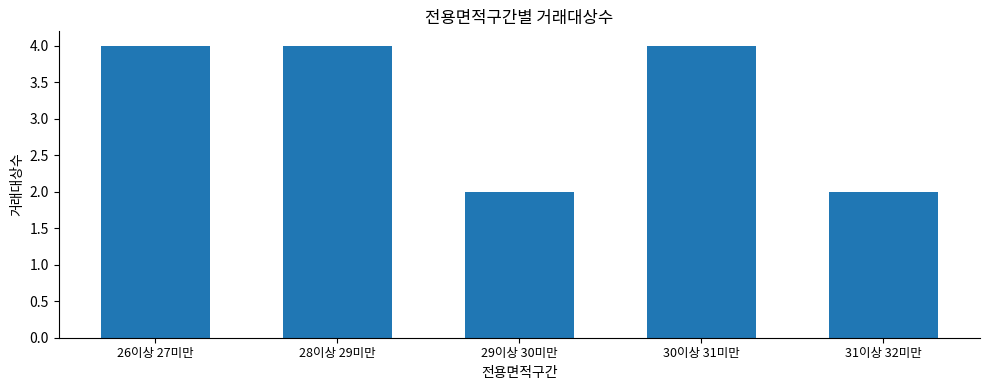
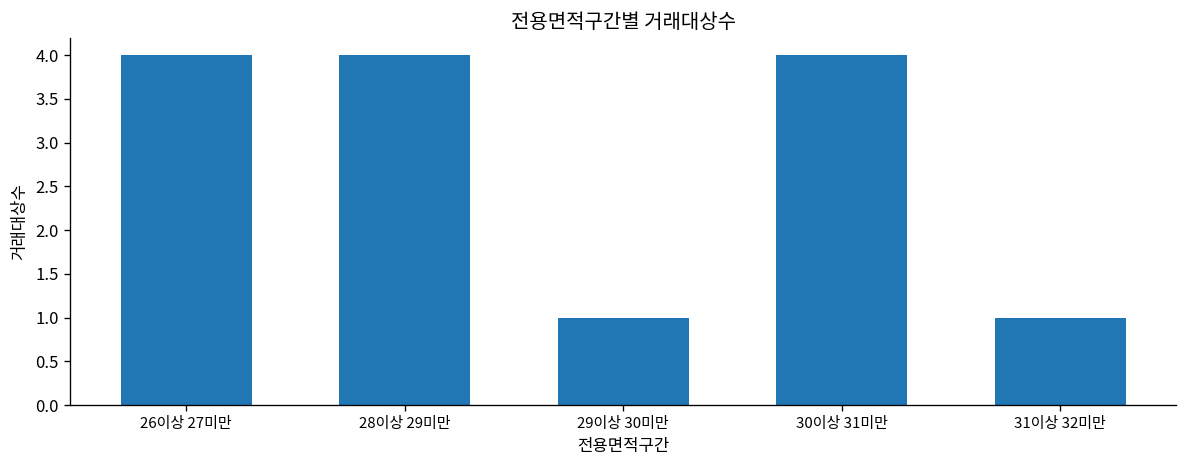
29이상 30미만: 2 -> 1
31이상 32미만: 2 -> 1
